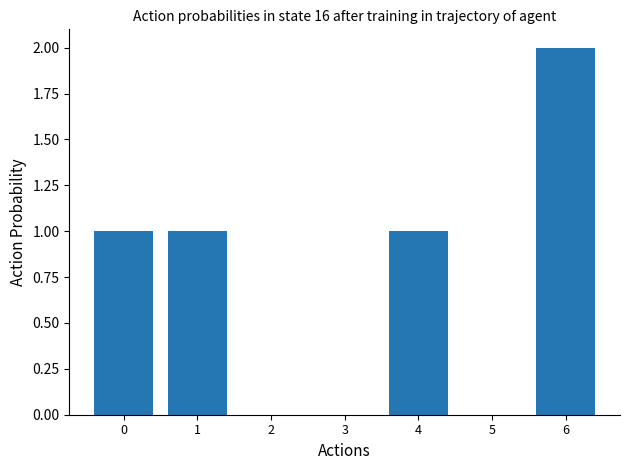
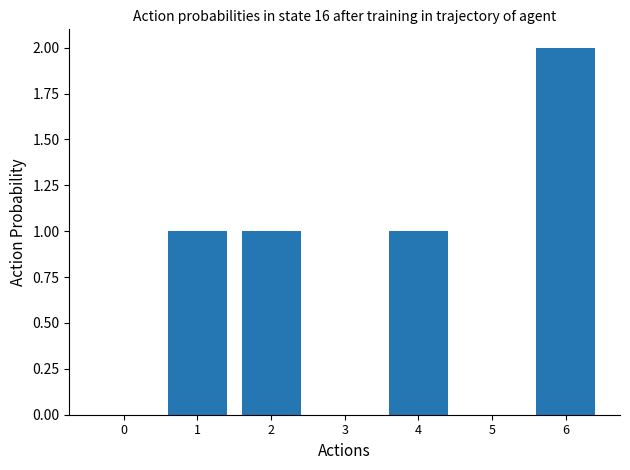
0: 1 -> 0
2: 0 -> 1
